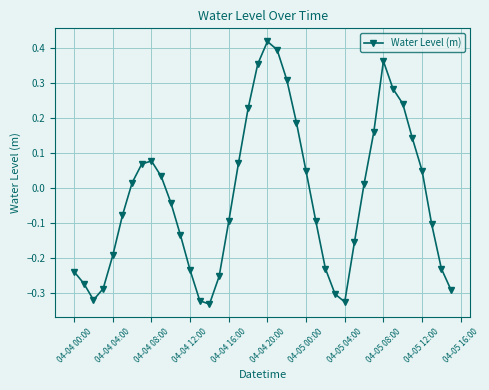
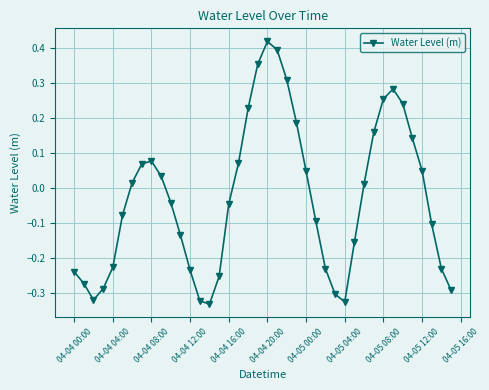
04-04 04:00: -0.19 -> -0.23
04-04 16:00: -0.10 -> -0.05
04-05 08:00: 0.36 -> 0.25
